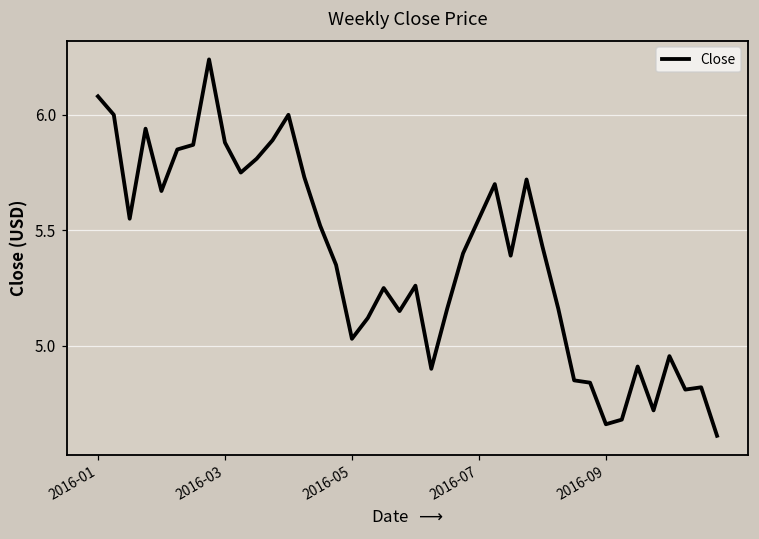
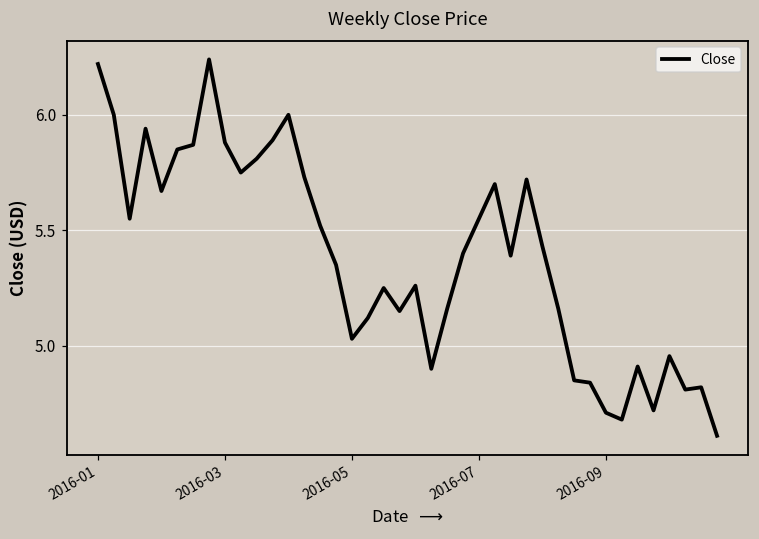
2016-01: 6.08 -> 6.22
2016-09: 4.66 -> 4.71
